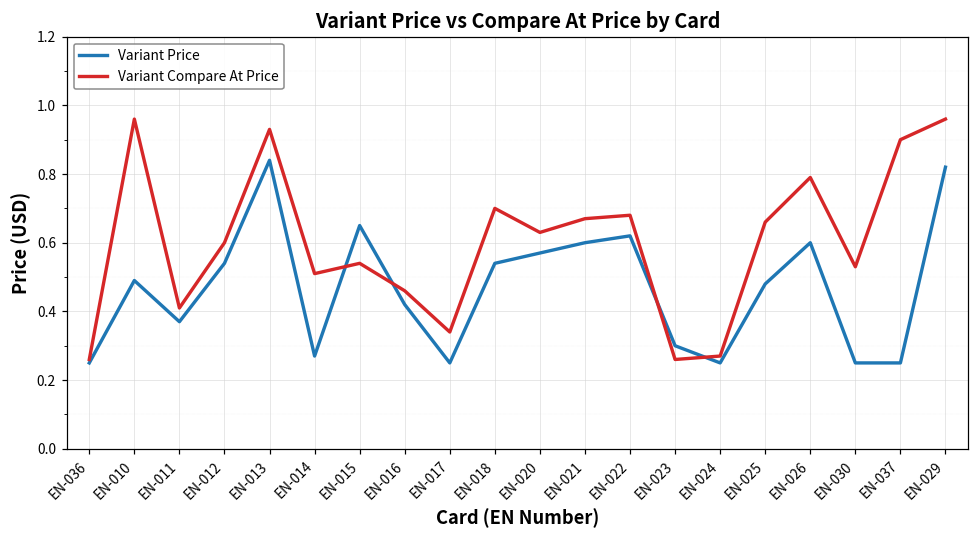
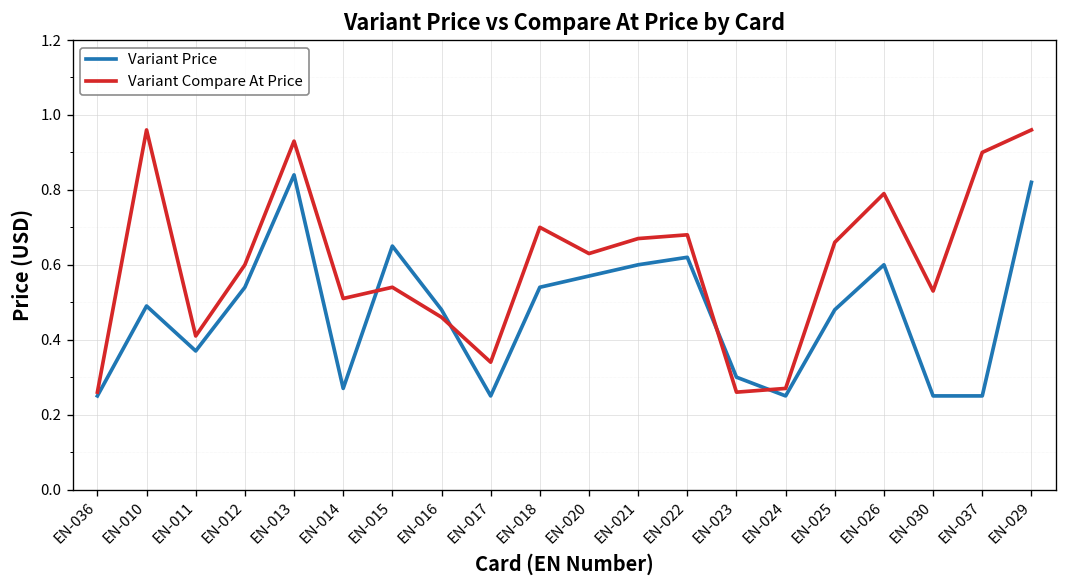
Variant Price, EN-016: 0.42 -> 0.48
